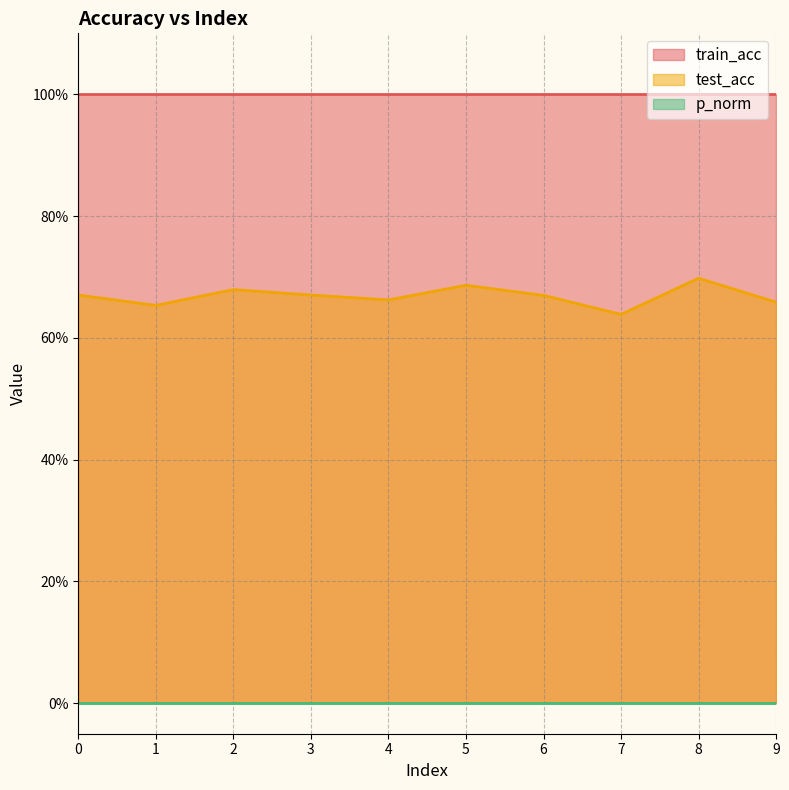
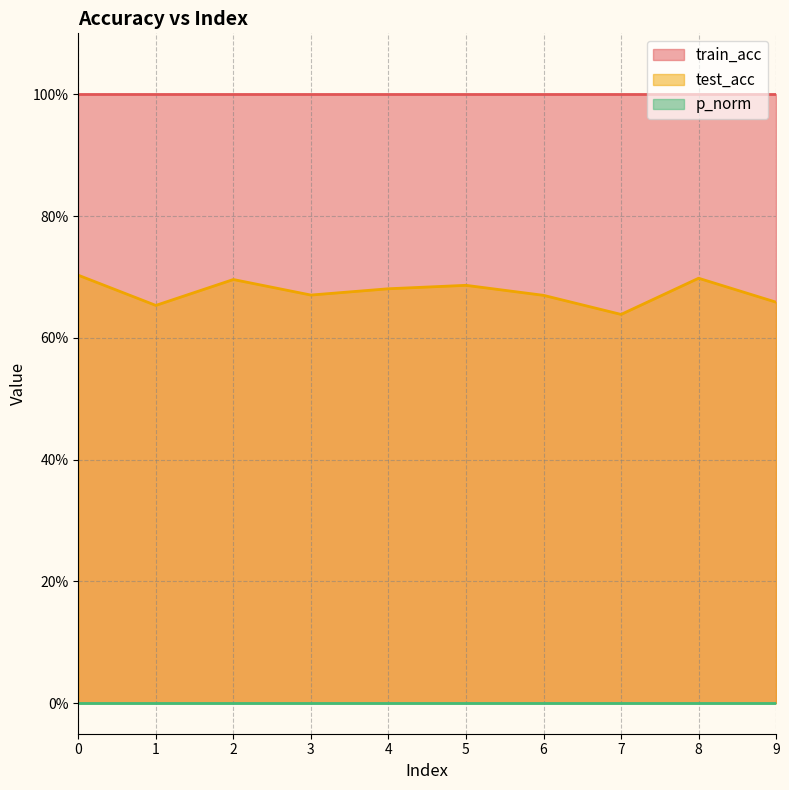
test_acc, 0: 67% -> 70%
test_acc, 2: 68% -> 70%
test_acc, 4: 66% -> 68%
